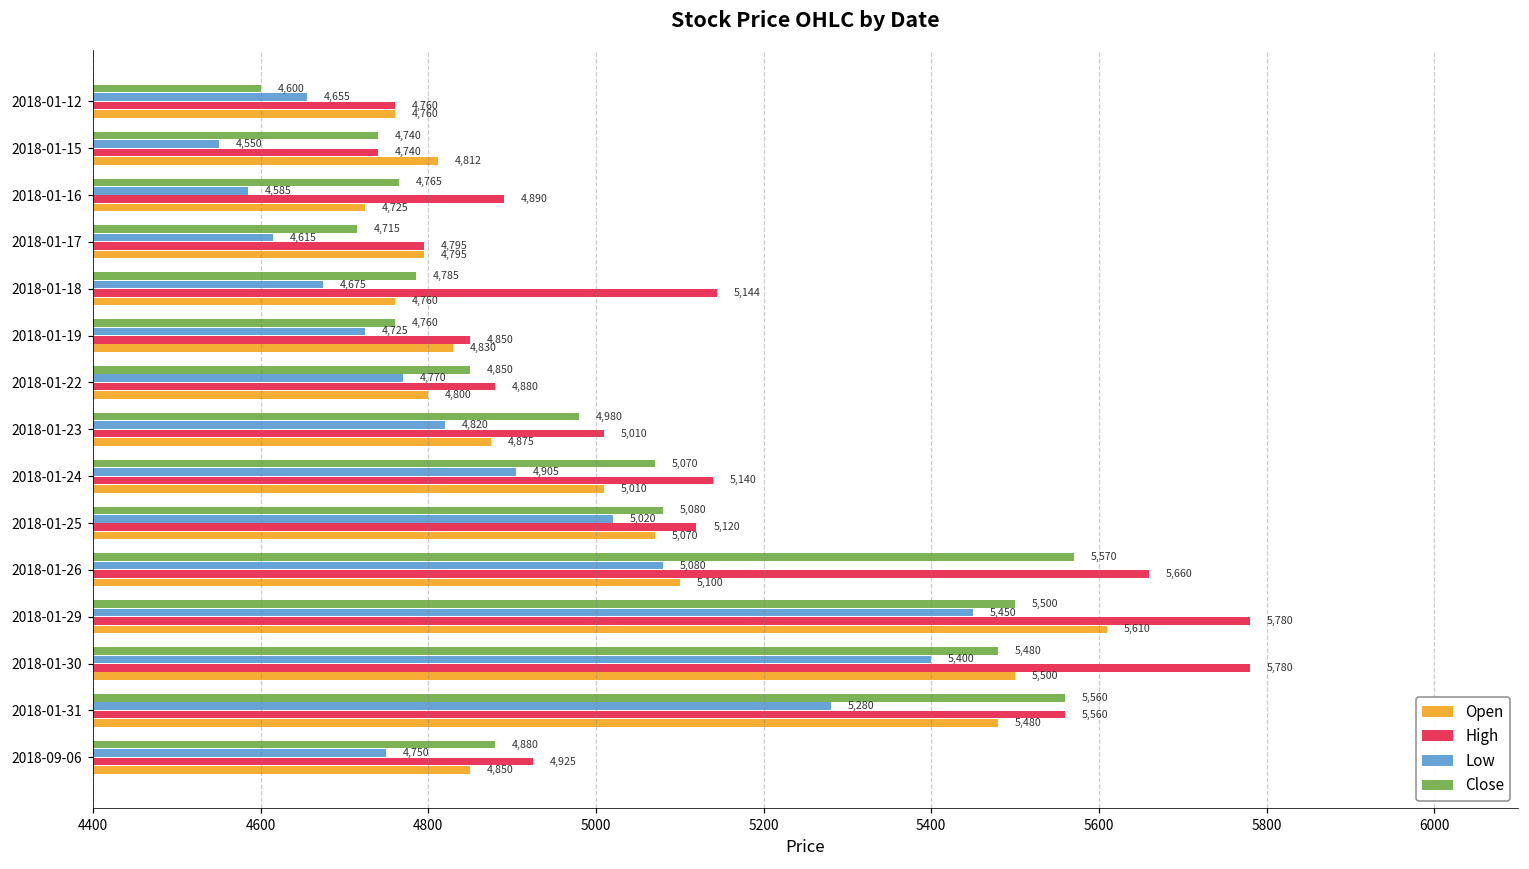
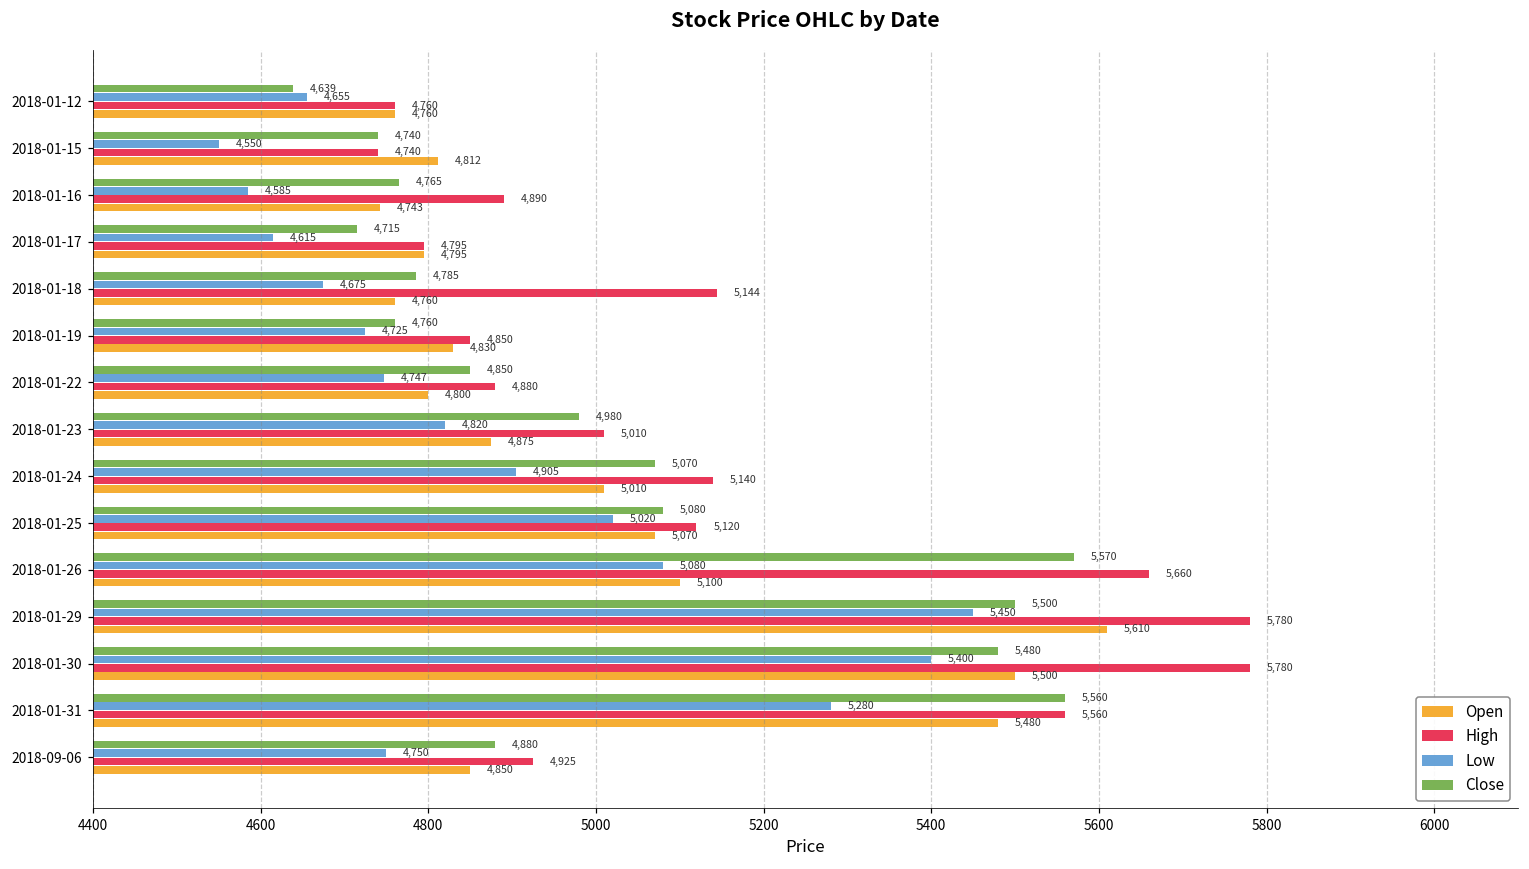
Close, 2018-01-12: 4,600 -> 4,639
Open, 2018-01-16: 4,725 -> 4,743
Low, 2018-01-22: 4,770 -> 4,747
